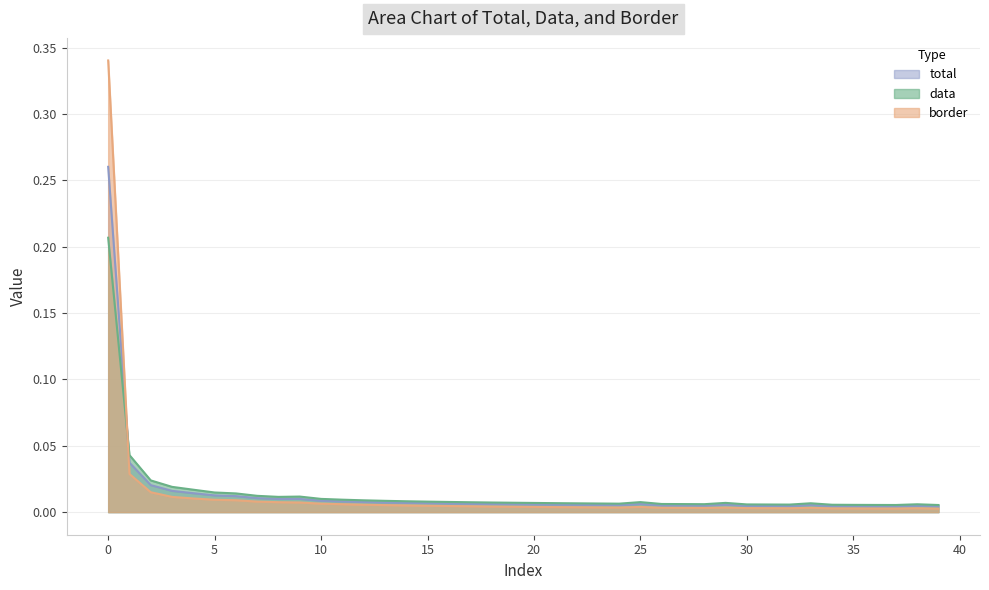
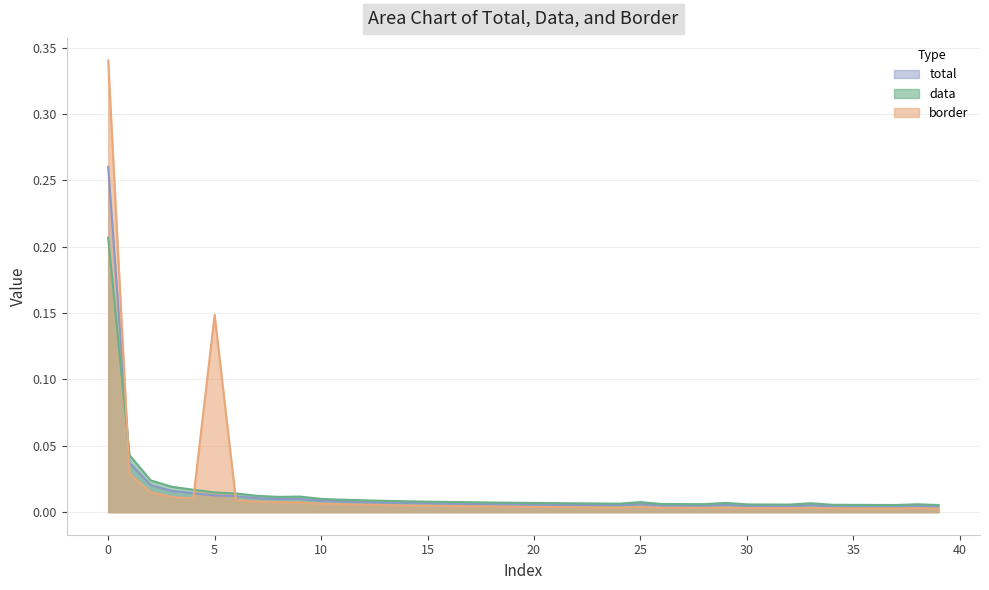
border, 5: 0.009 -> 0.149
